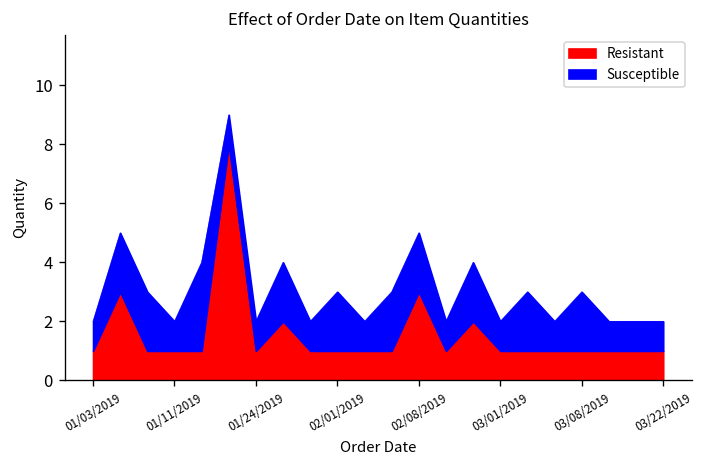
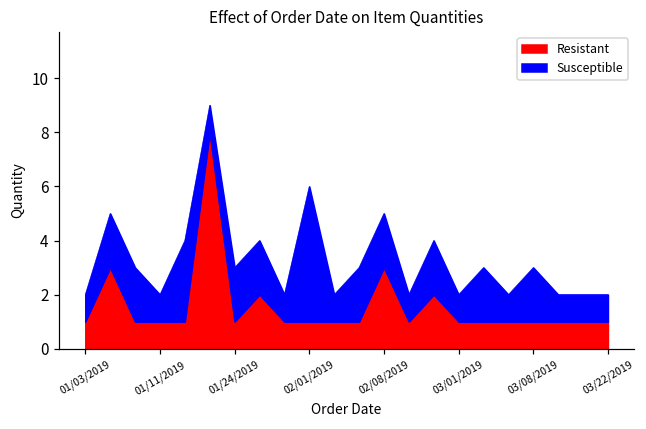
Susceptible, 01/24/2019: 2 -> 3
Susceptible, 02/01/2019: 3 -> 6
